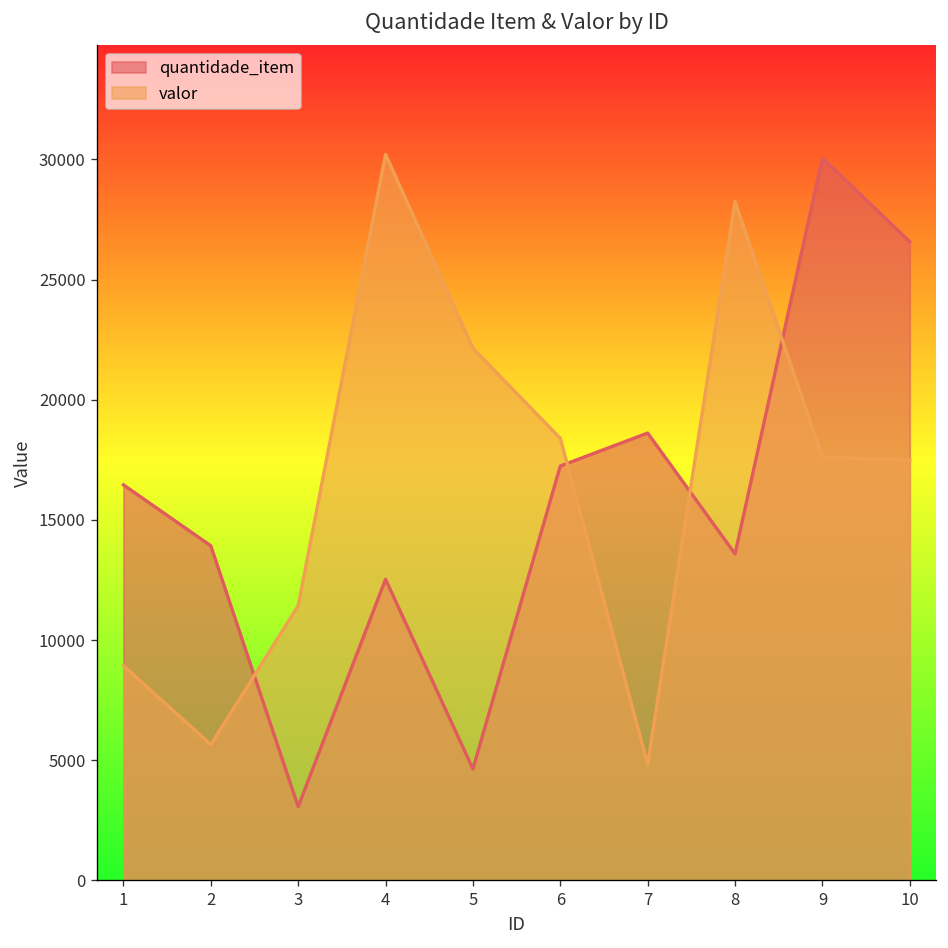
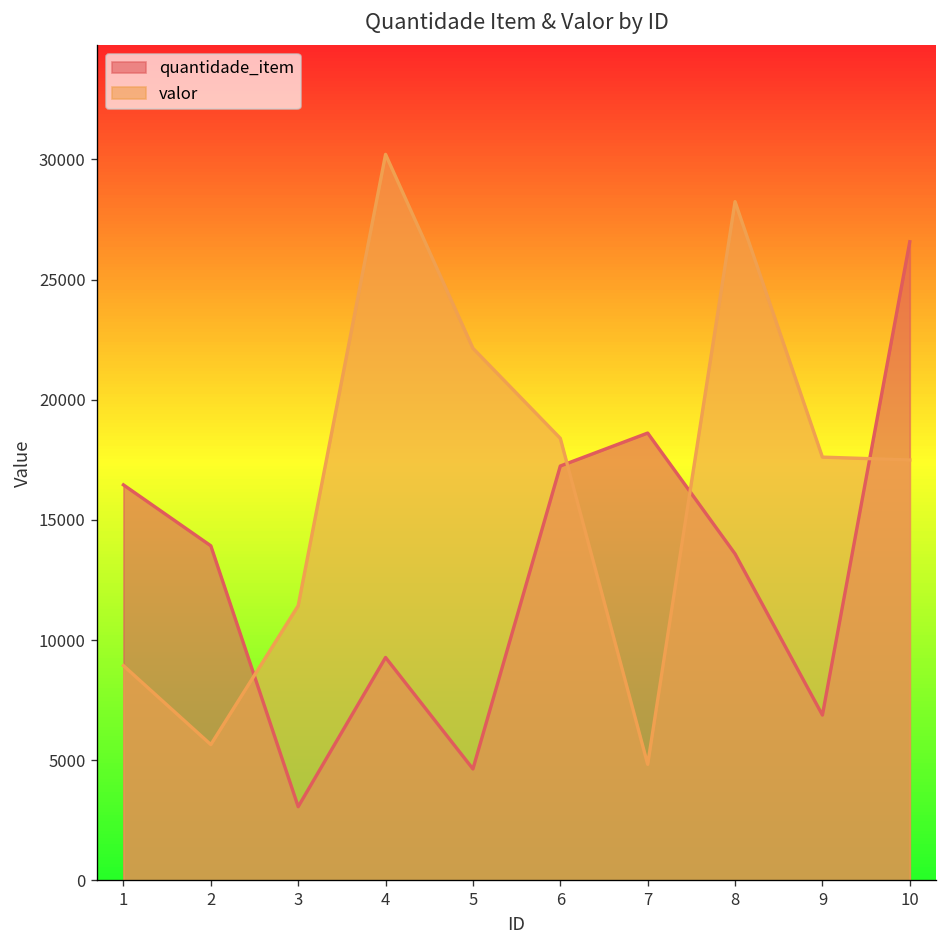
quantidade_item, 4: 12500 -> 9300
quantidade_item, 9: 30100 -> 6900
